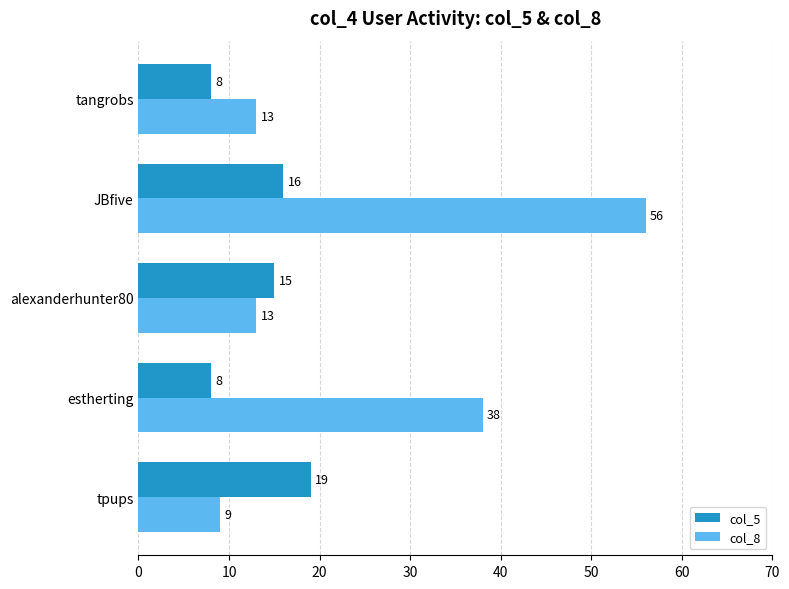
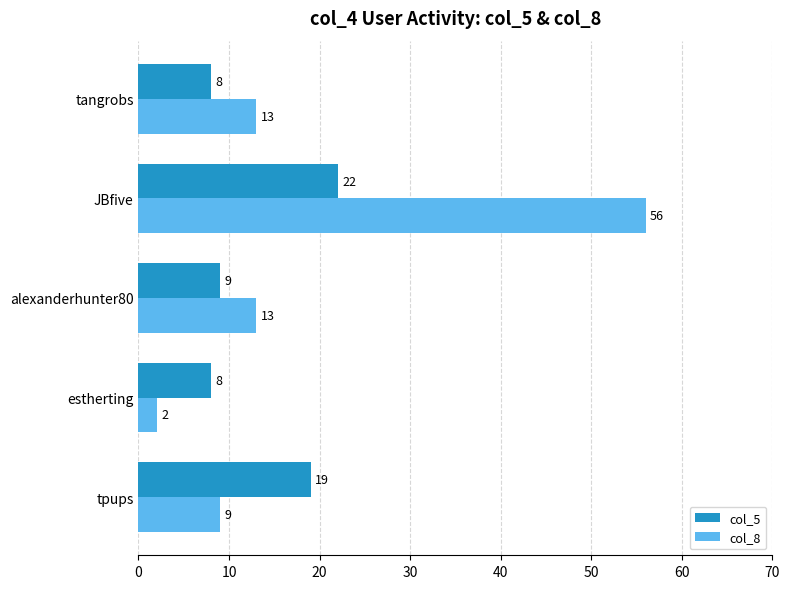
col_5, JBfive: 16 -> 22
col_5, alexanderhunter80: 15 -> 9
col_8, estherting: 38 -> 2
